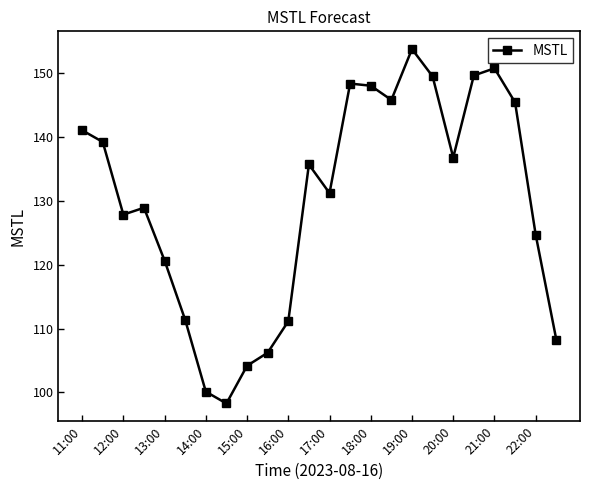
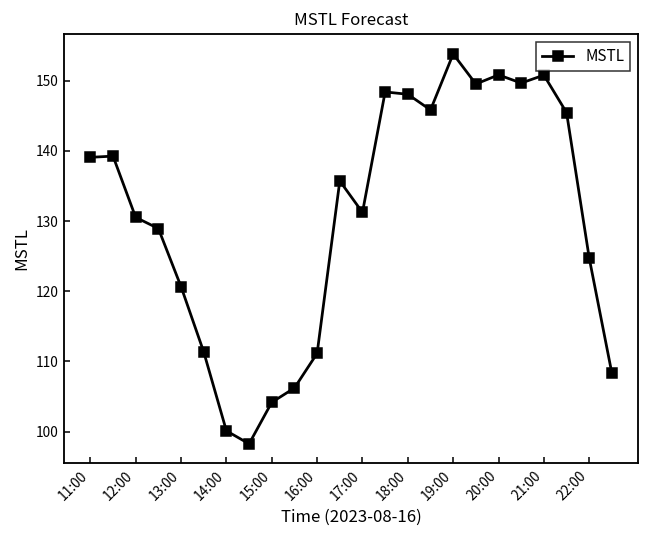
11:00: 141 -> 139
12:00: 128 -> 131
20:00: 137 -> 151
